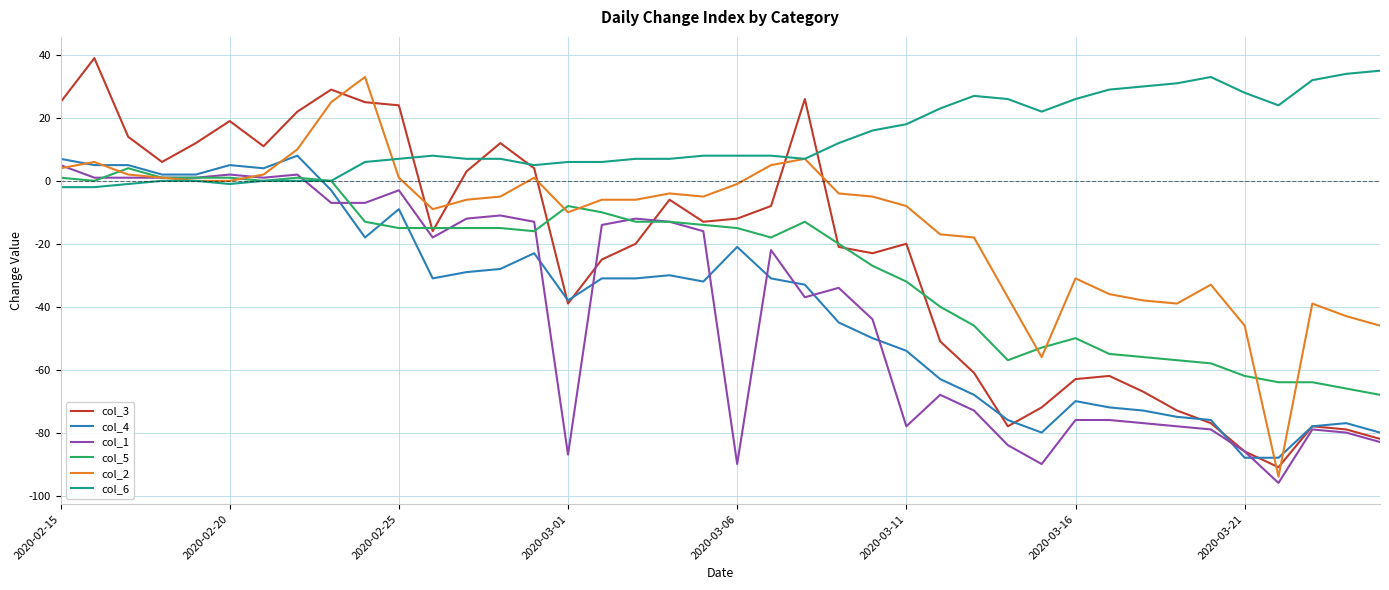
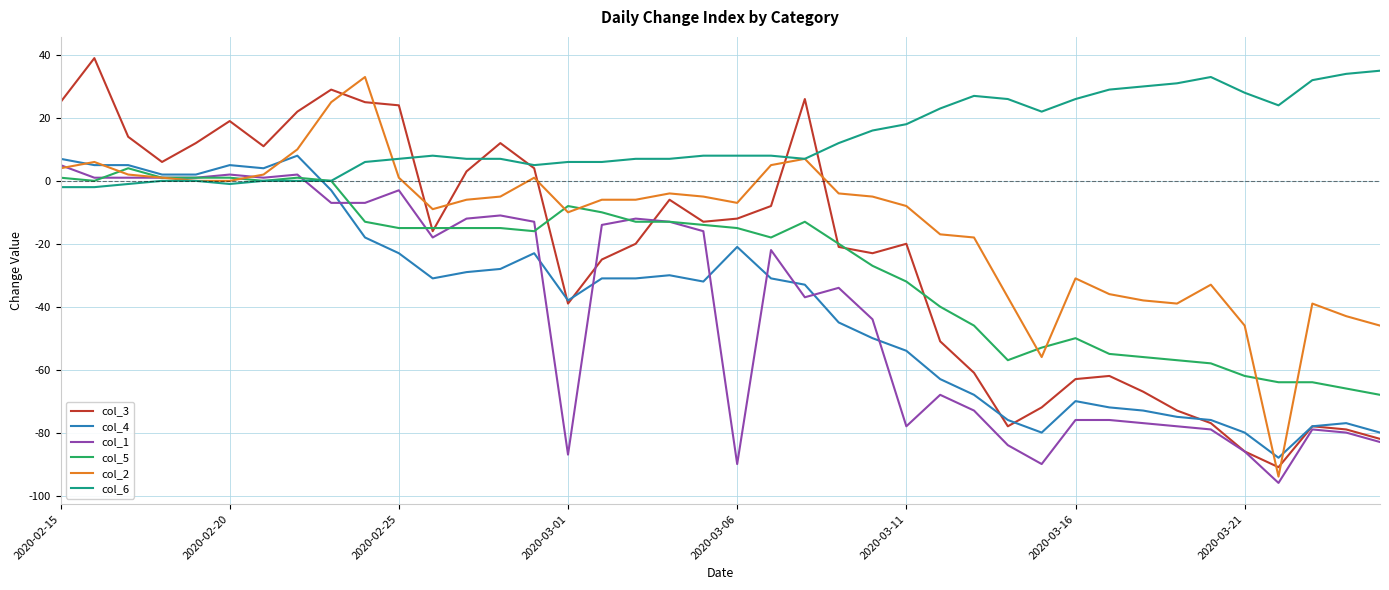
col_4, 2020-02-25: -9 -> -23
col_2, 2020-03-06: -1 -> -7
col_4, 2020-03-21: -88 -> -80
